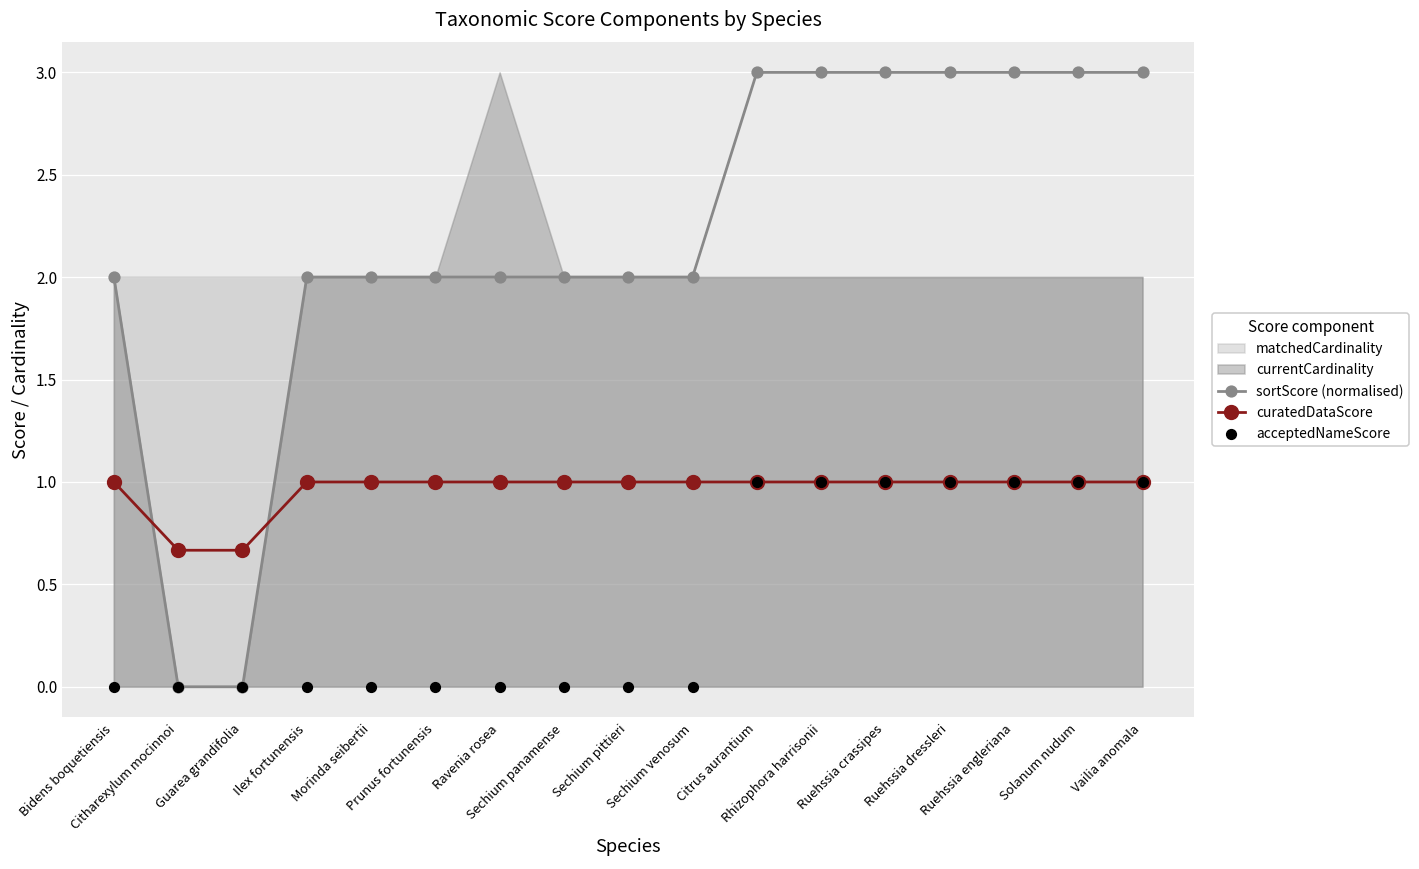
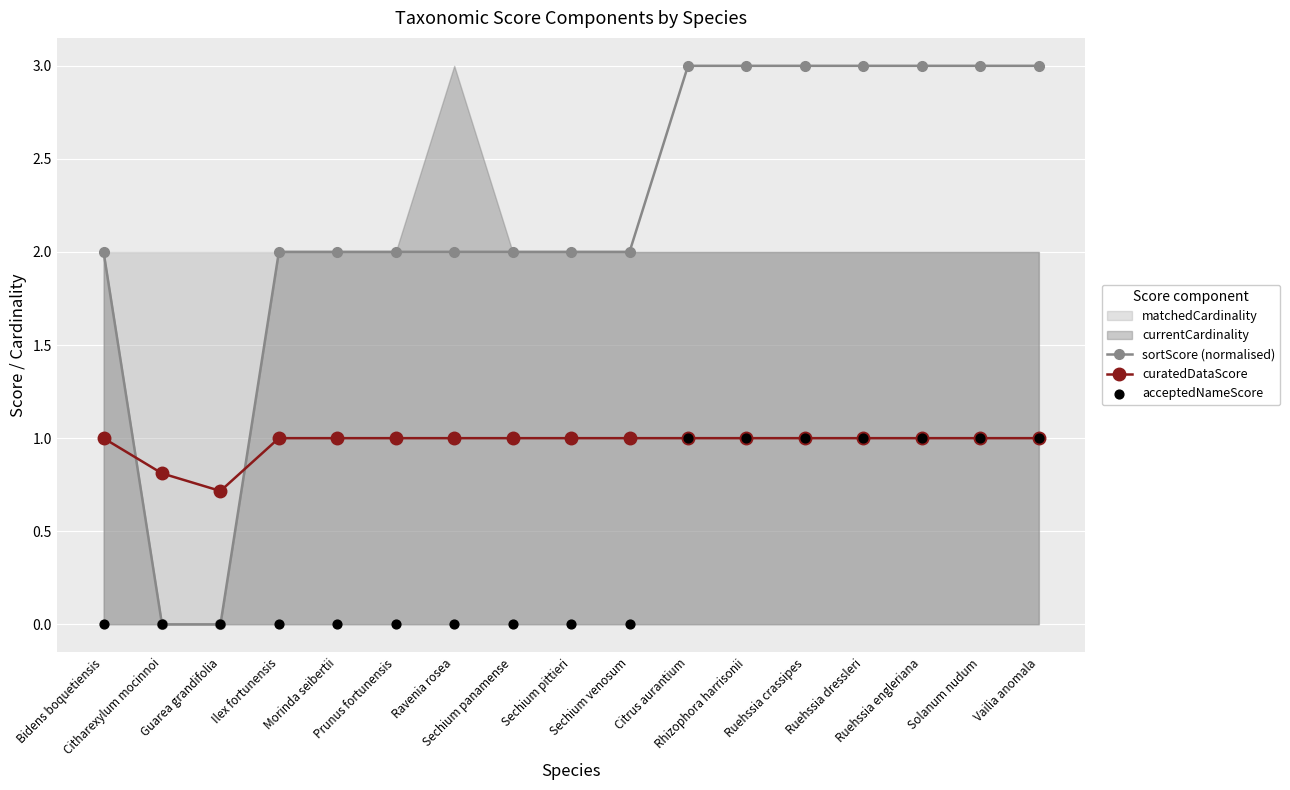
curatedDataScore, Citharexylum mocinnoi: 0.67 -> 0.81
curatedDataScore, Guarea grandifolia: 0.67 -> 0.72
